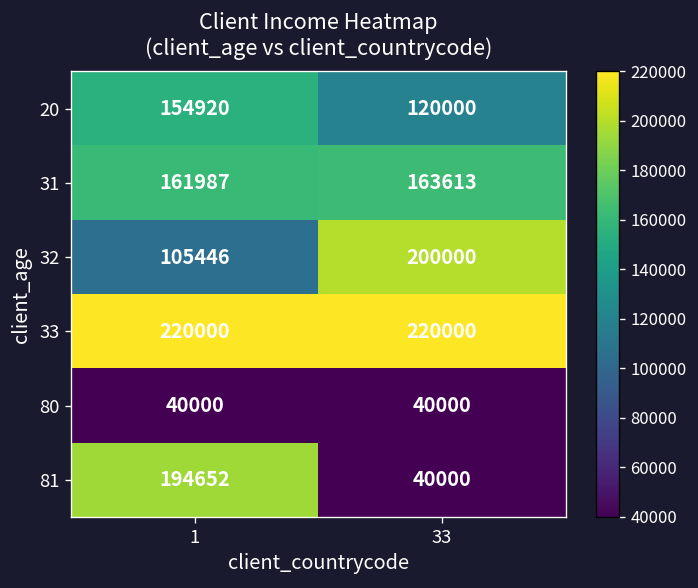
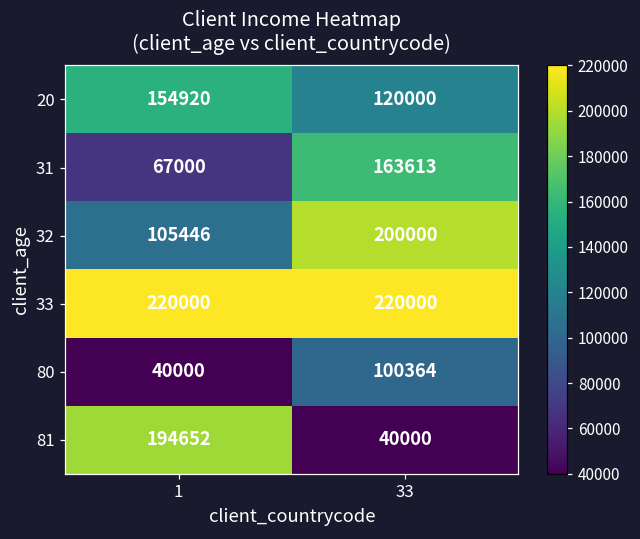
31, 1: 161987 -> 67000
80, 33: 40000 -> 100364
